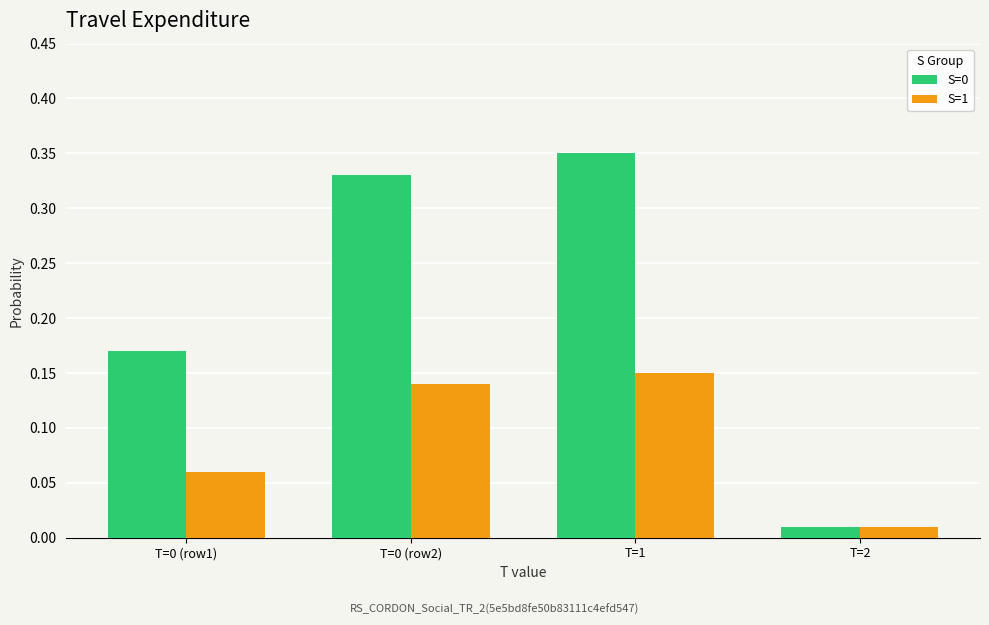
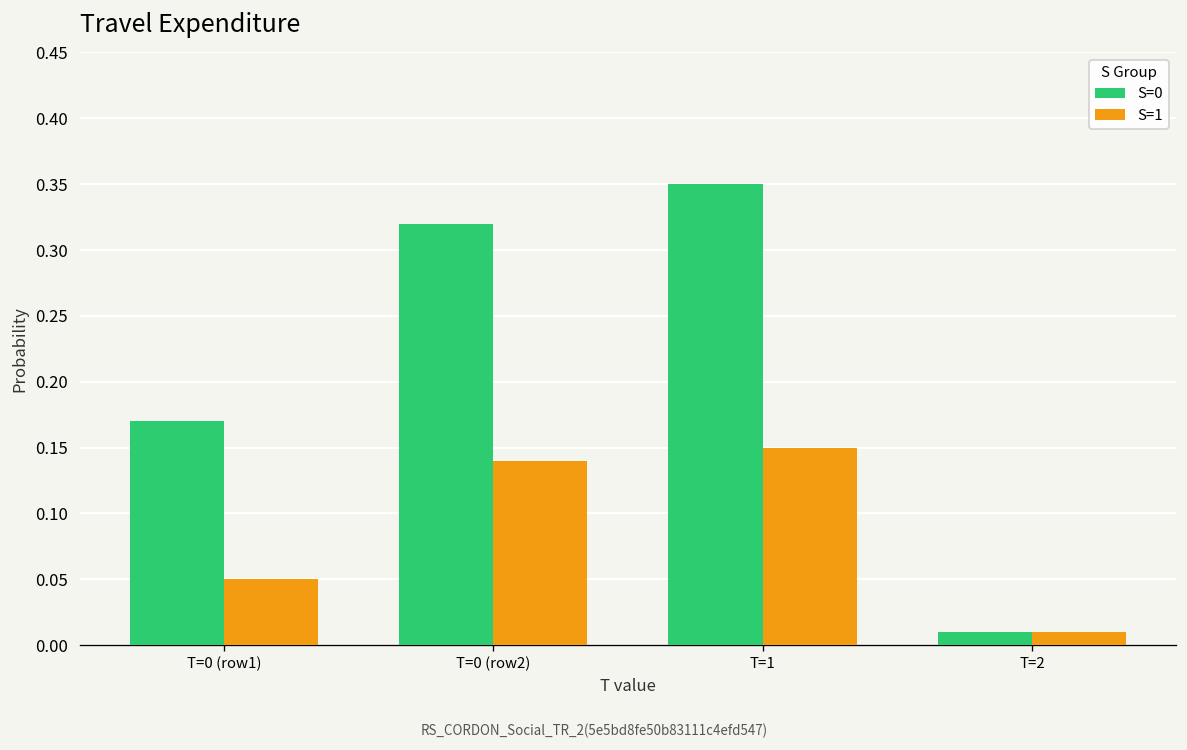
S=1, T=0 (row1): 0.06 -> 0.05
S=0, T=0 (row2): 0.33 -> 0.32
